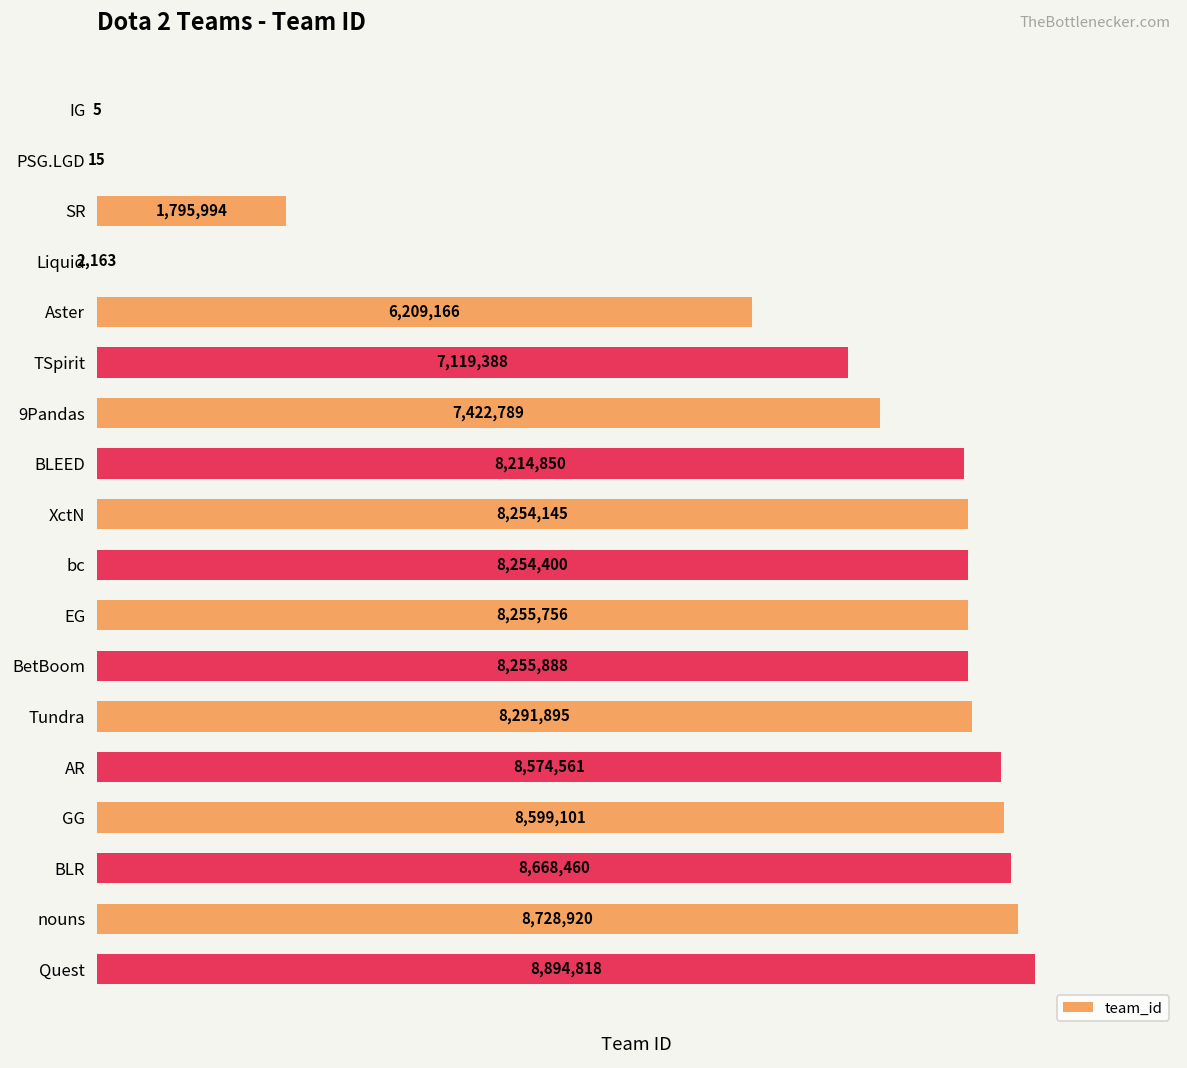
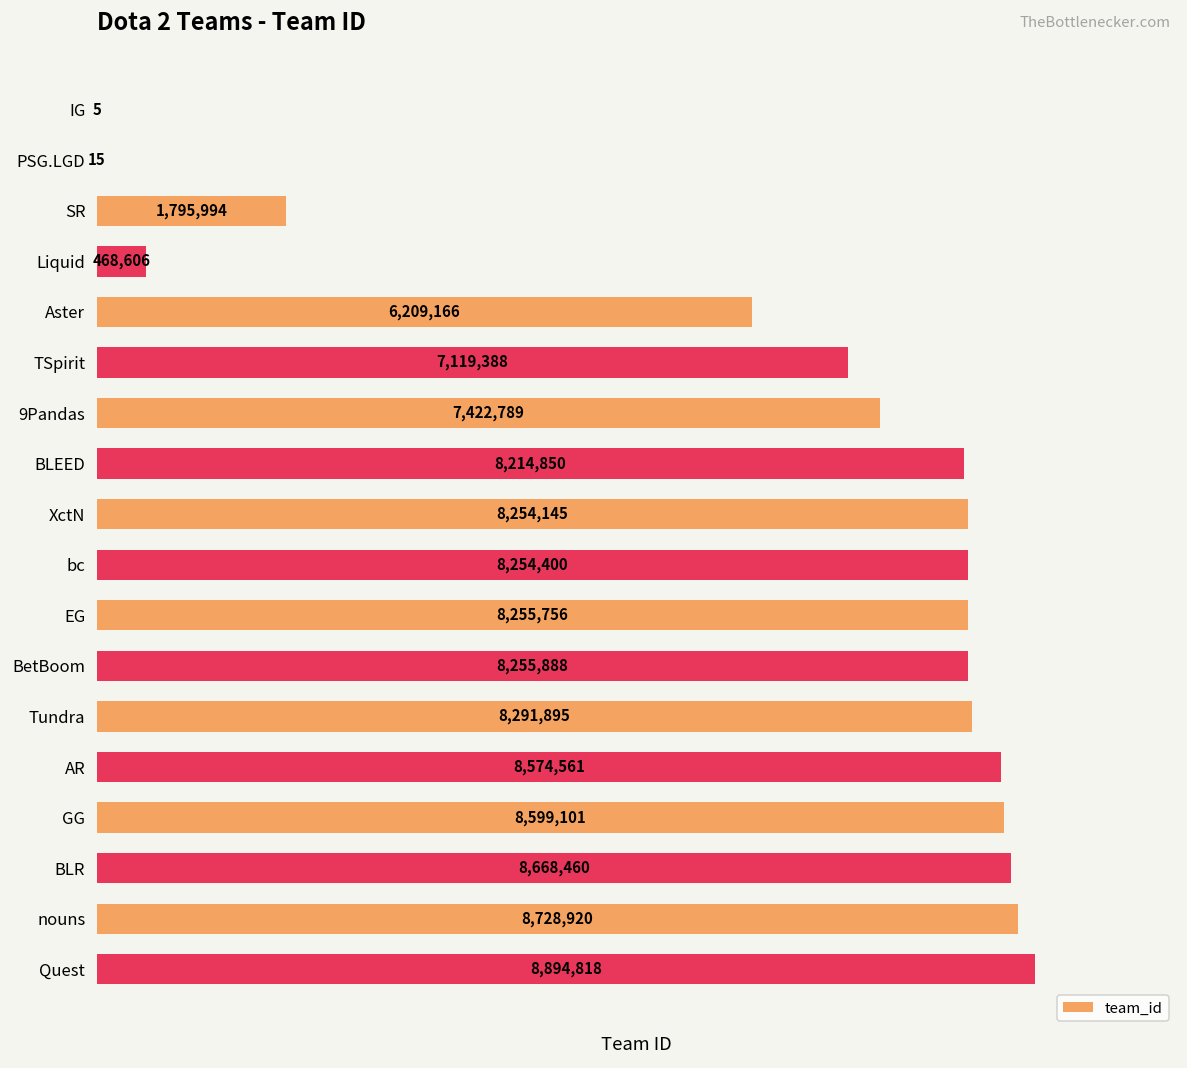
Liquid: 2,163 -> 468,606
